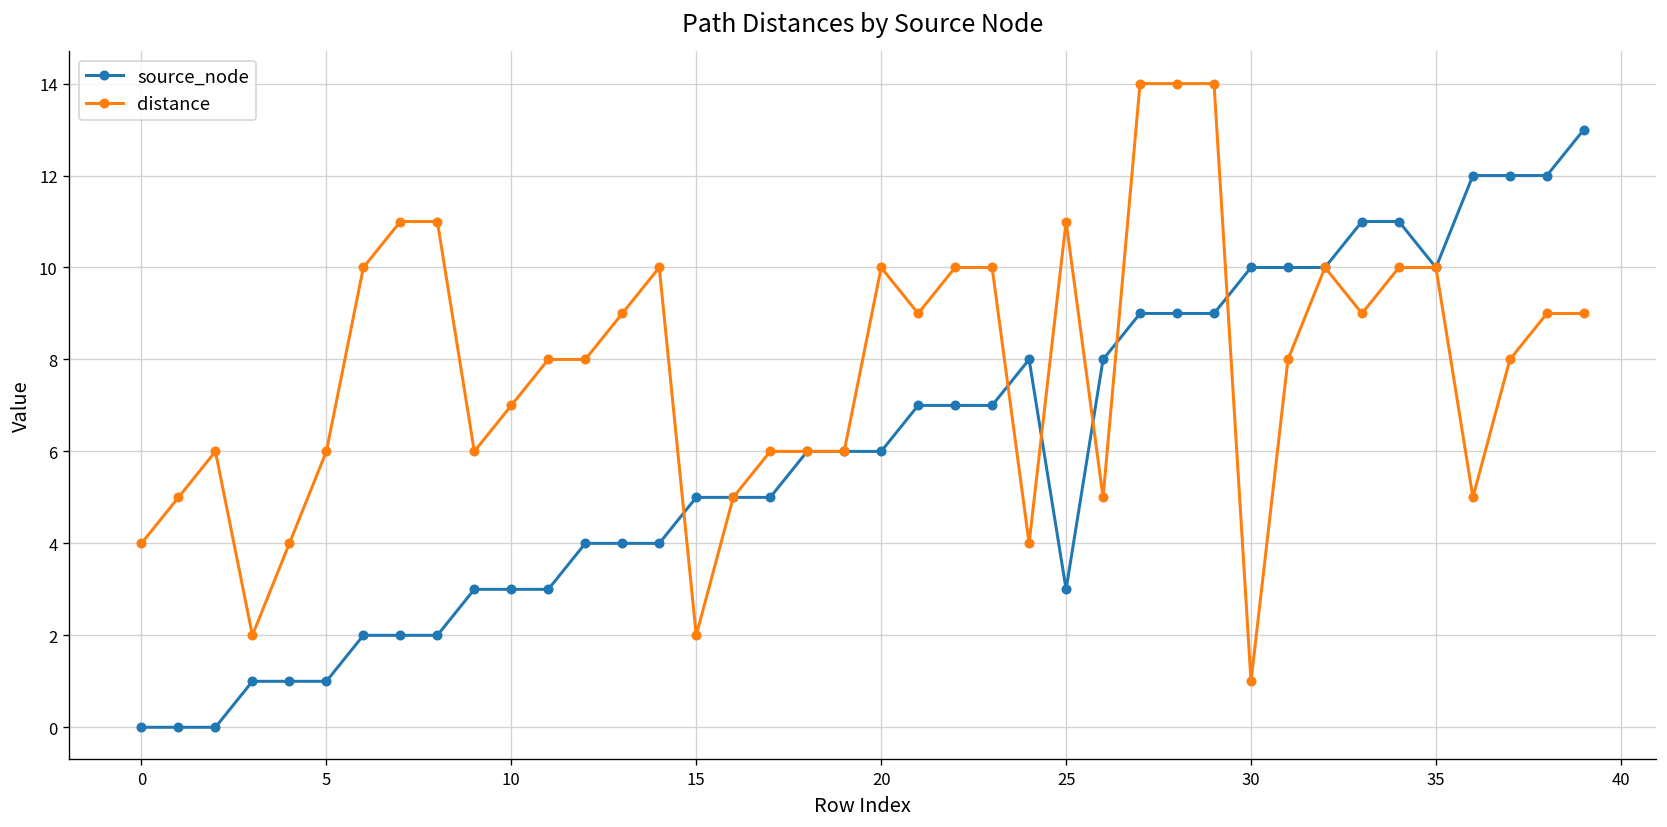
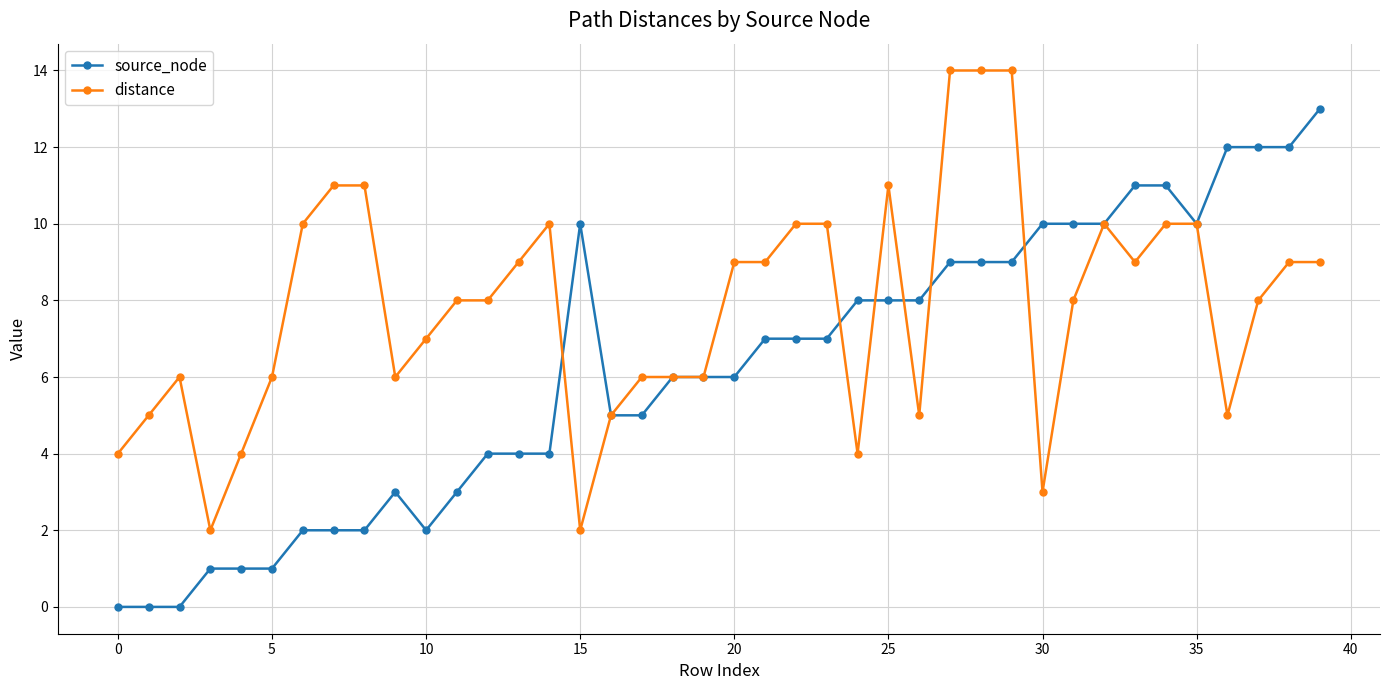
source_node, 10: 3 -> 2
source_node, 15: 5 -> 10
distance, 20: 10 -> 9
source_node, 25: 3 -> 8
distance, 30: 1 -> 3
